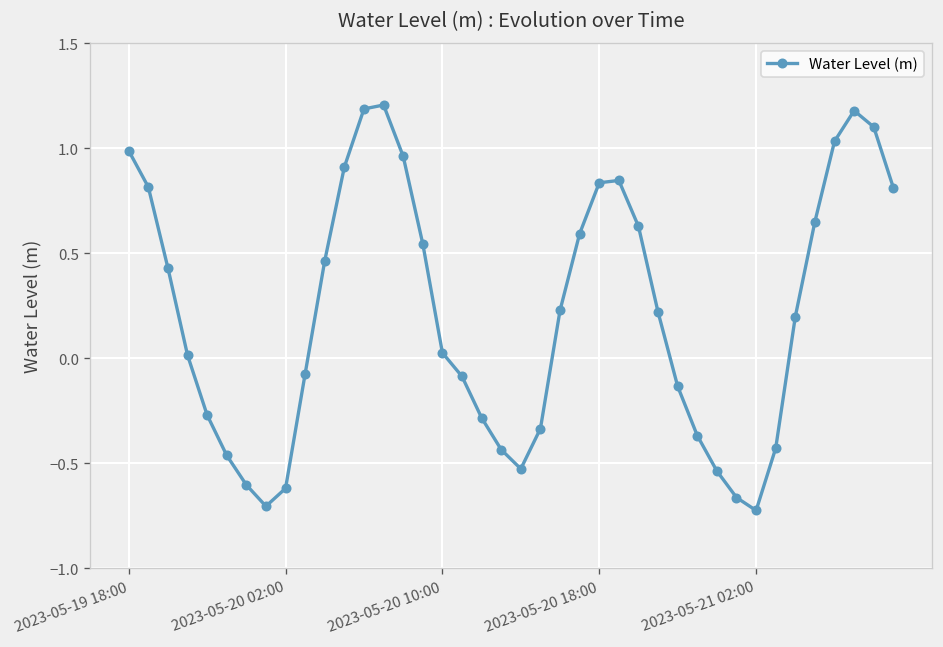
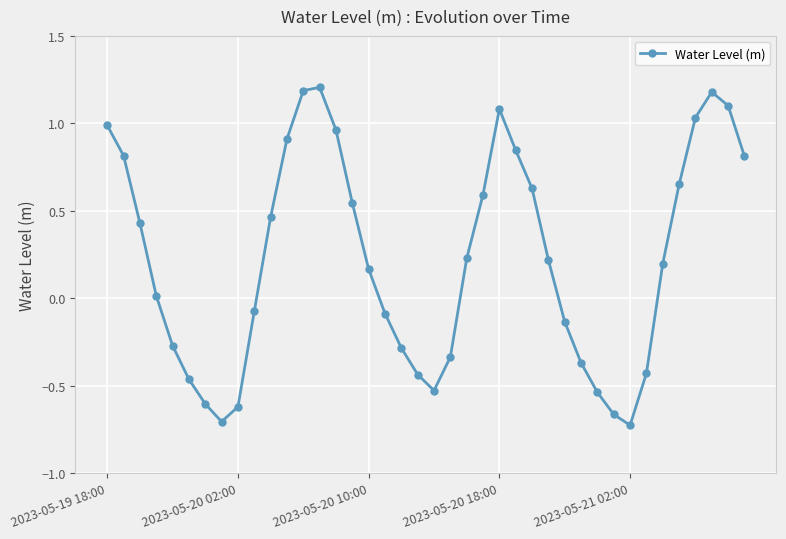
2023-05-20 10:00: 0.03 -> 0.17
2023-05-20 18:00: 0.84 -> 1.08
